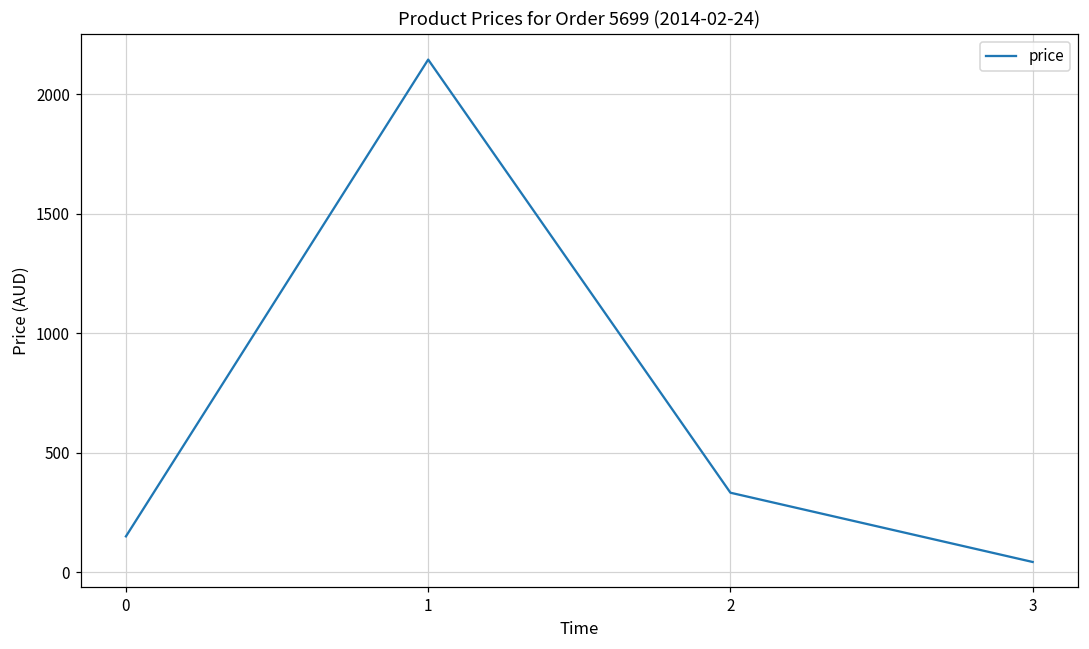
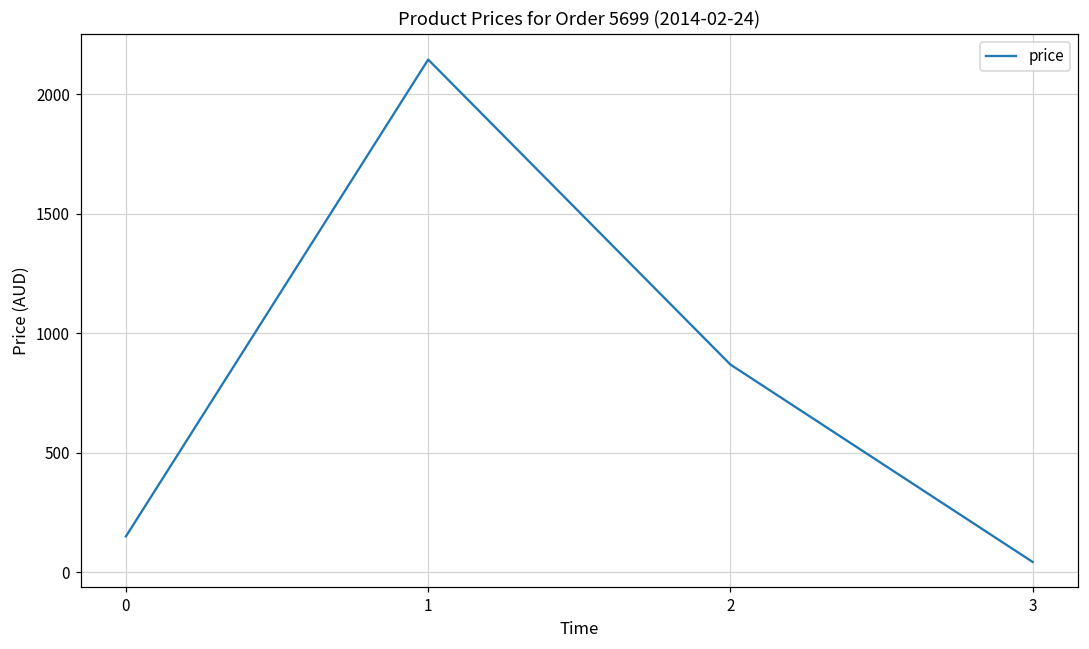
2: 330 -> 870
